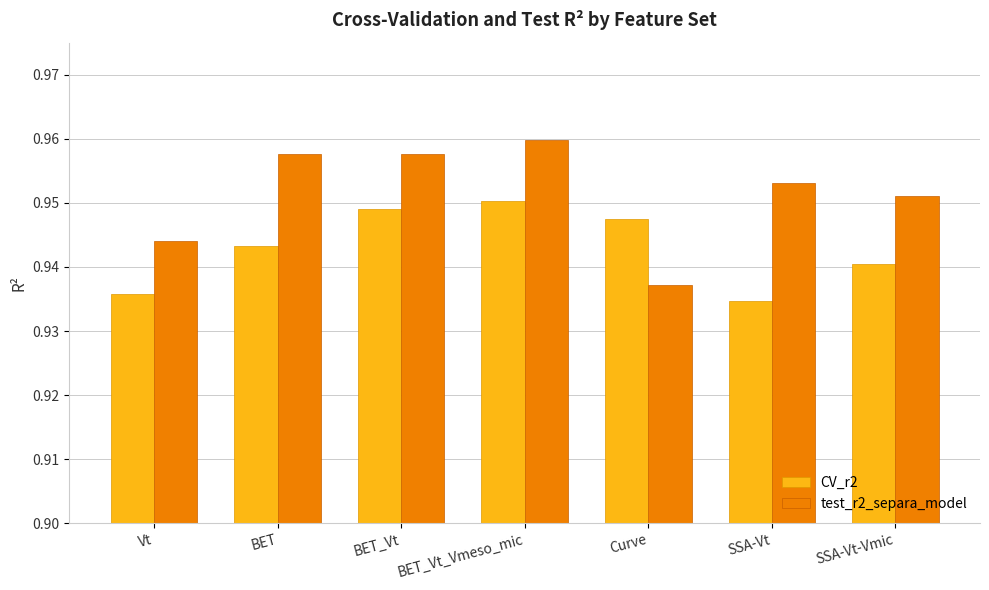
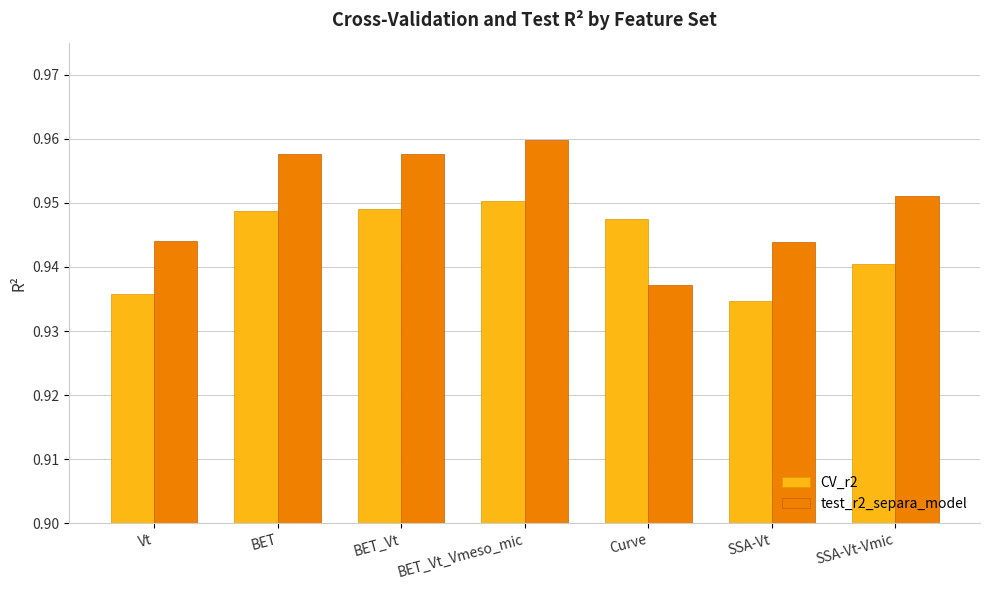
CV_r2, BET: 0.943 -> 0.949
test_r2_separa_model, SSA-Vt: 0.953 -> 0.944
